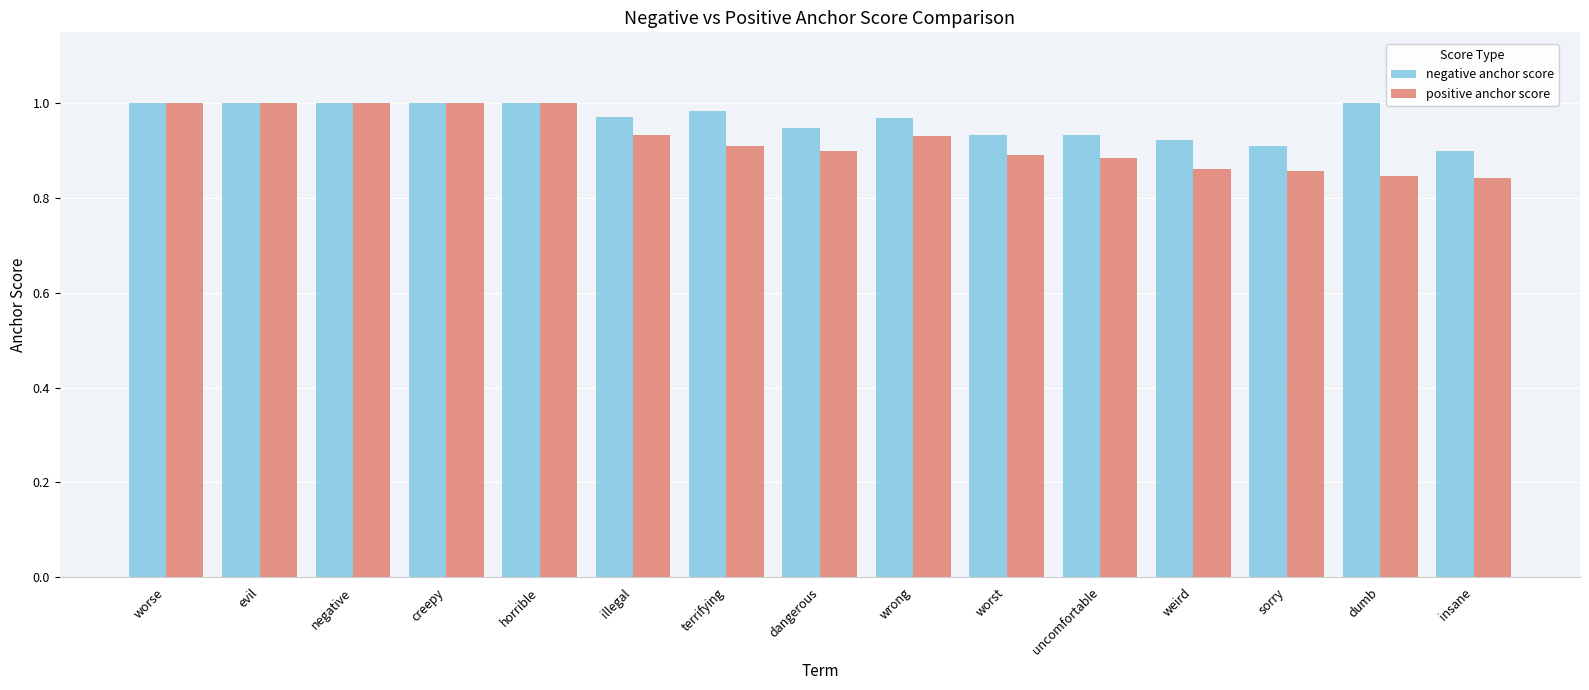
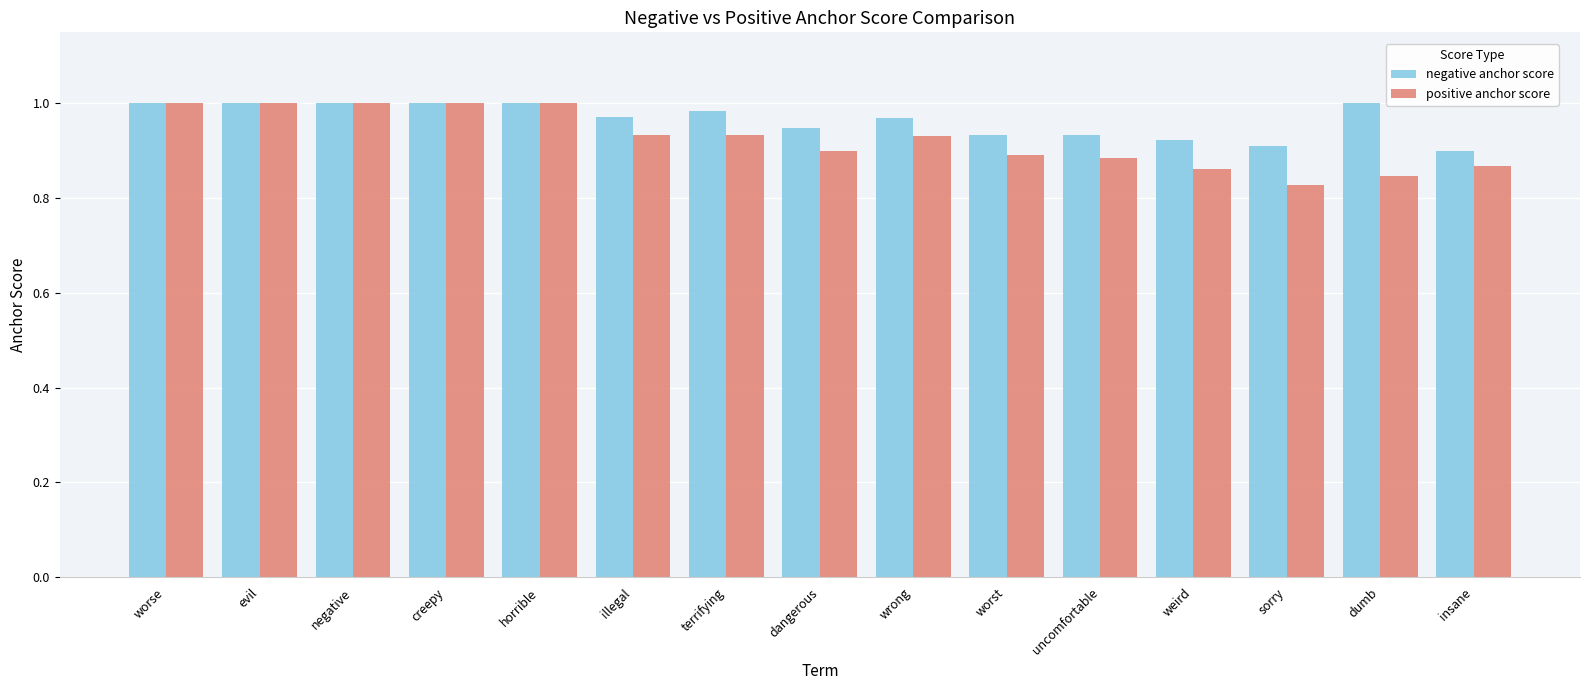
positive anchor score, terrifying: 0.91 -> 0.93
positive anchor score, sorry: 0.86 -> 0.83
positive anchor score, insane: 0.84 -> 0.87
